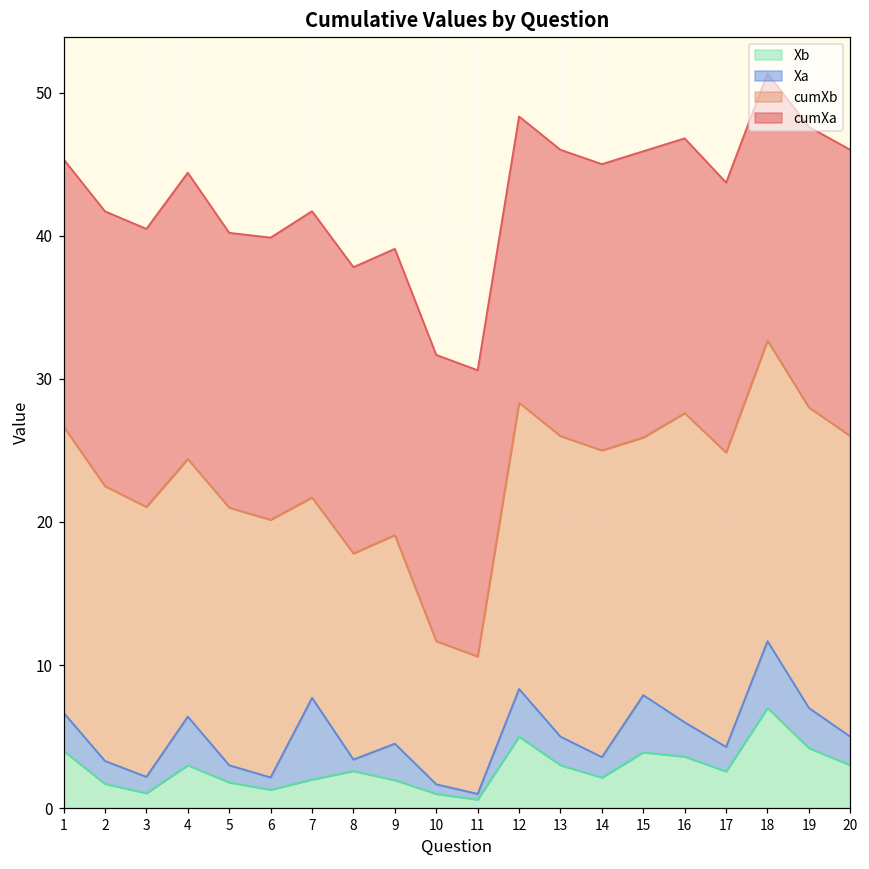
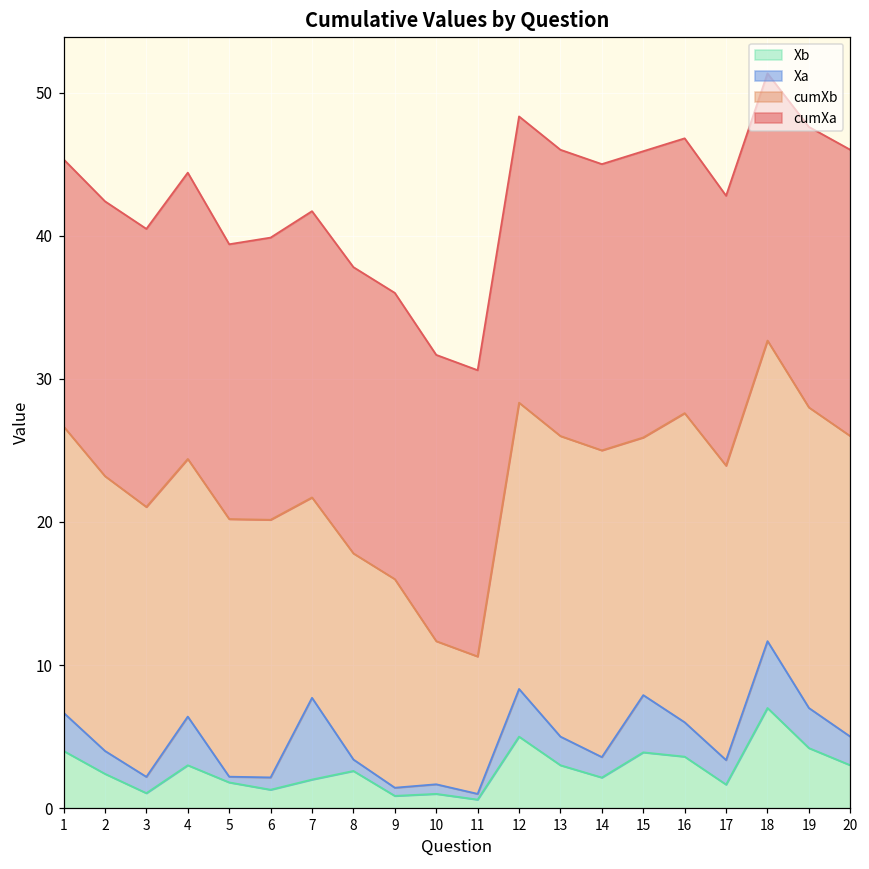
Xb, 2: 1.7 -> 2.4
Xa, 5: 1.2 -> 0.4
Xb, 9: 2.0 -> 0.9
Xa, 9: 2.6 -> 0.6
Xb, 17: 2.6 -> 1.7
